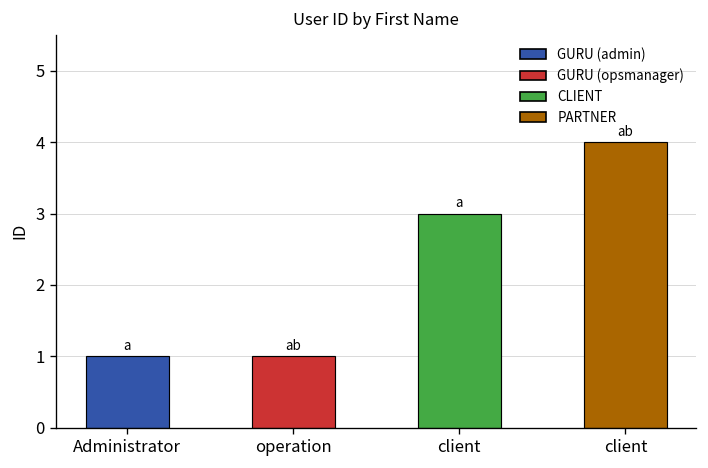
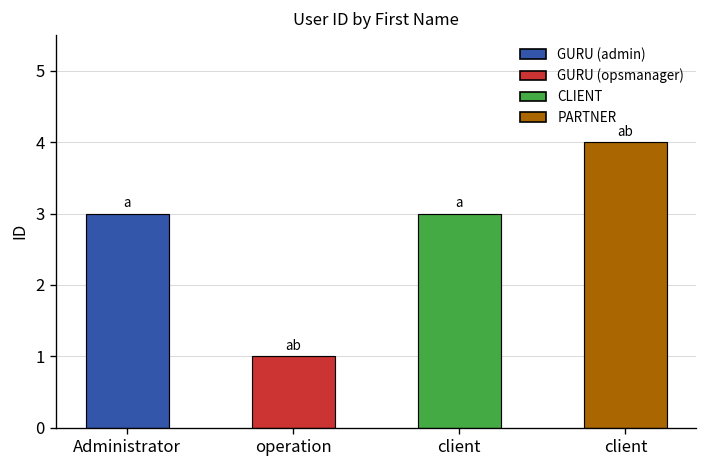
Administrator: 1 -> 3
